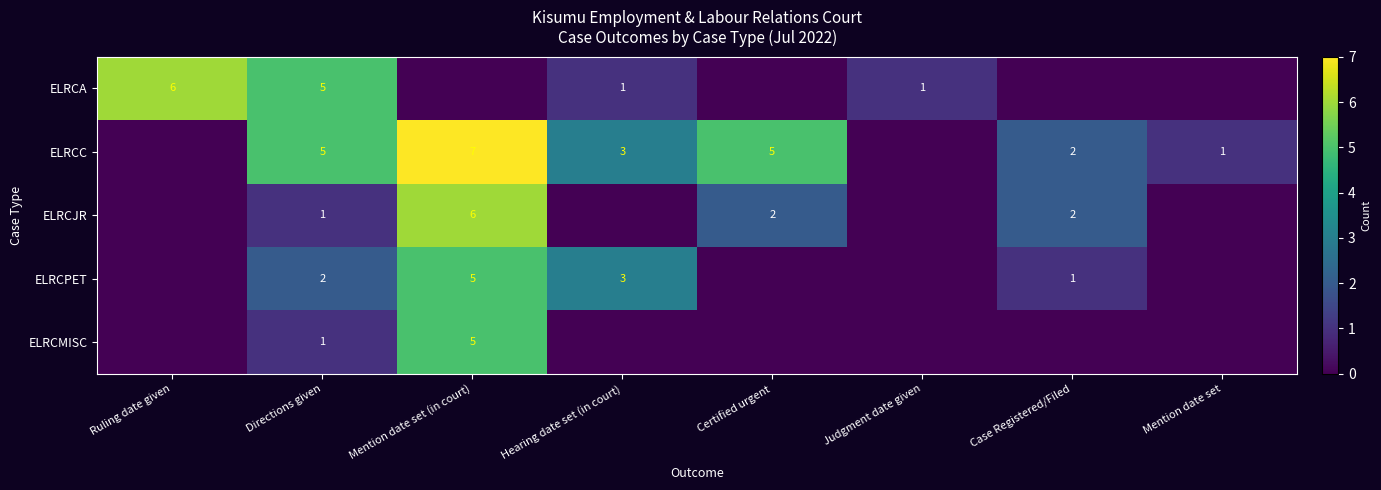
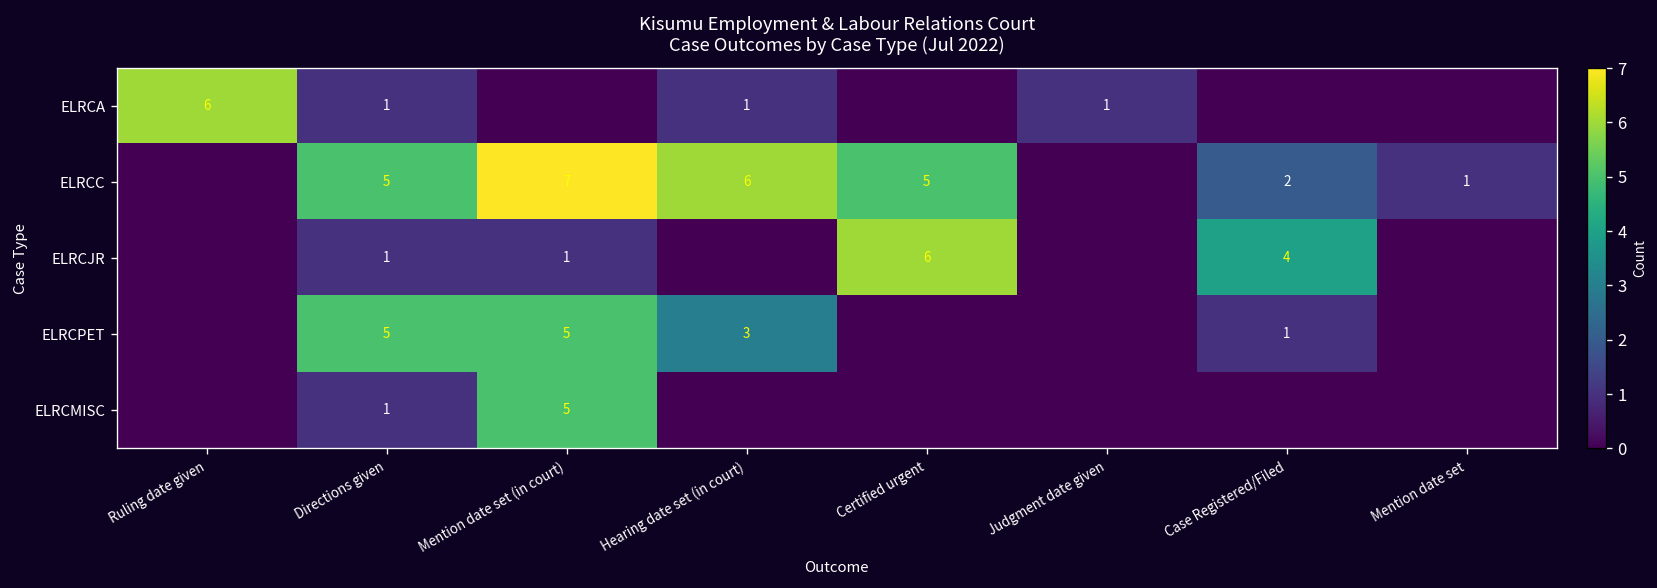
ELRCA, Directions given: 5 -> 1
ELRCC, Hearing date set (in court): 3 -> 6
ELRCJR, Mention date set (in court): 6 -> 1
ELRCJR, Certified urgent: 2 -> 6
ELRCJR, Case Registered/Filed: 2 -> 4
ELRCPET, Directions given: 2 -> 5
